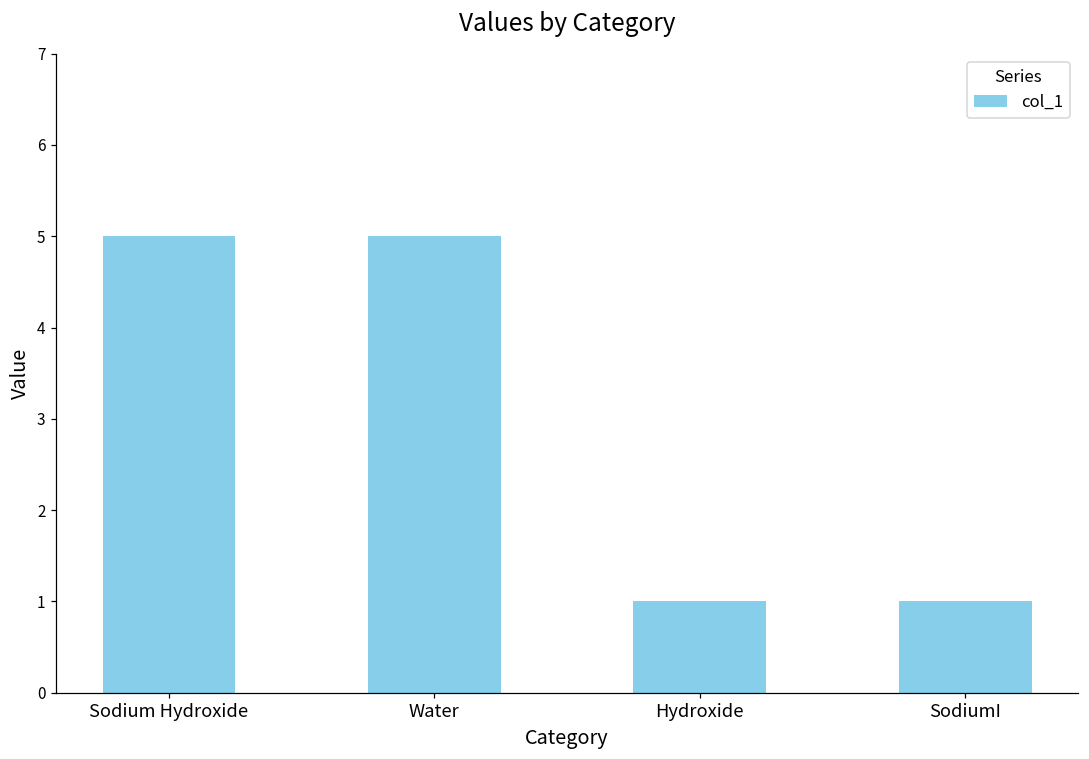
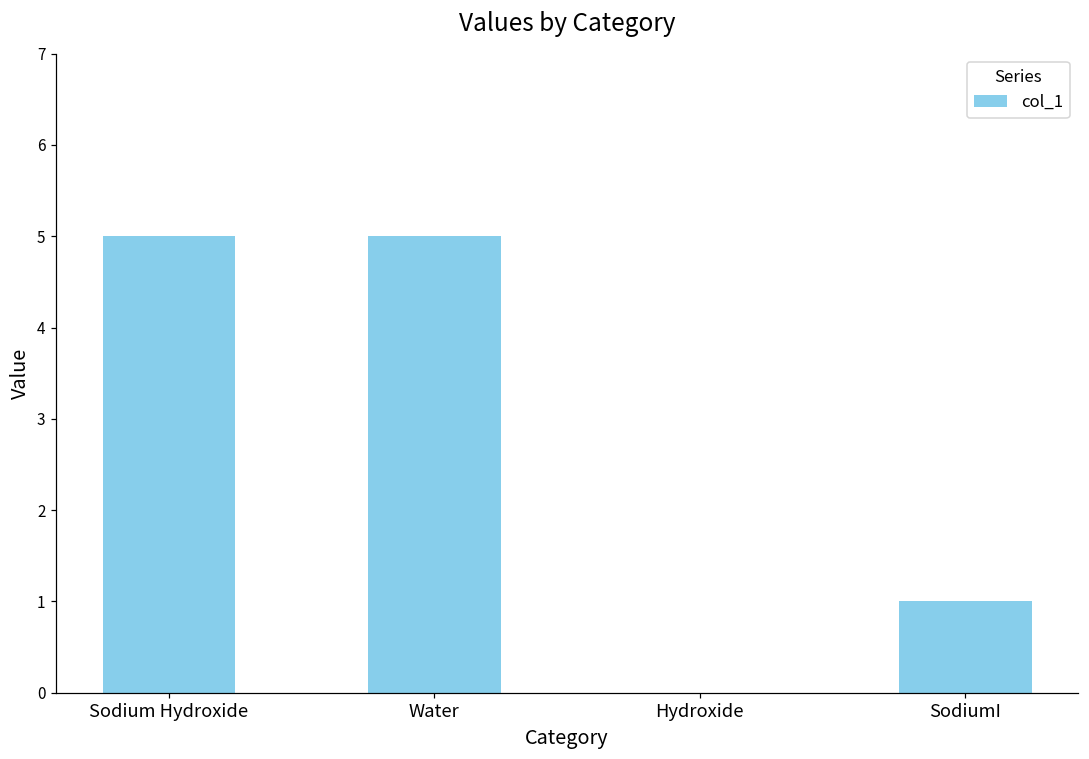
Hydroxide: 1 -> 0
